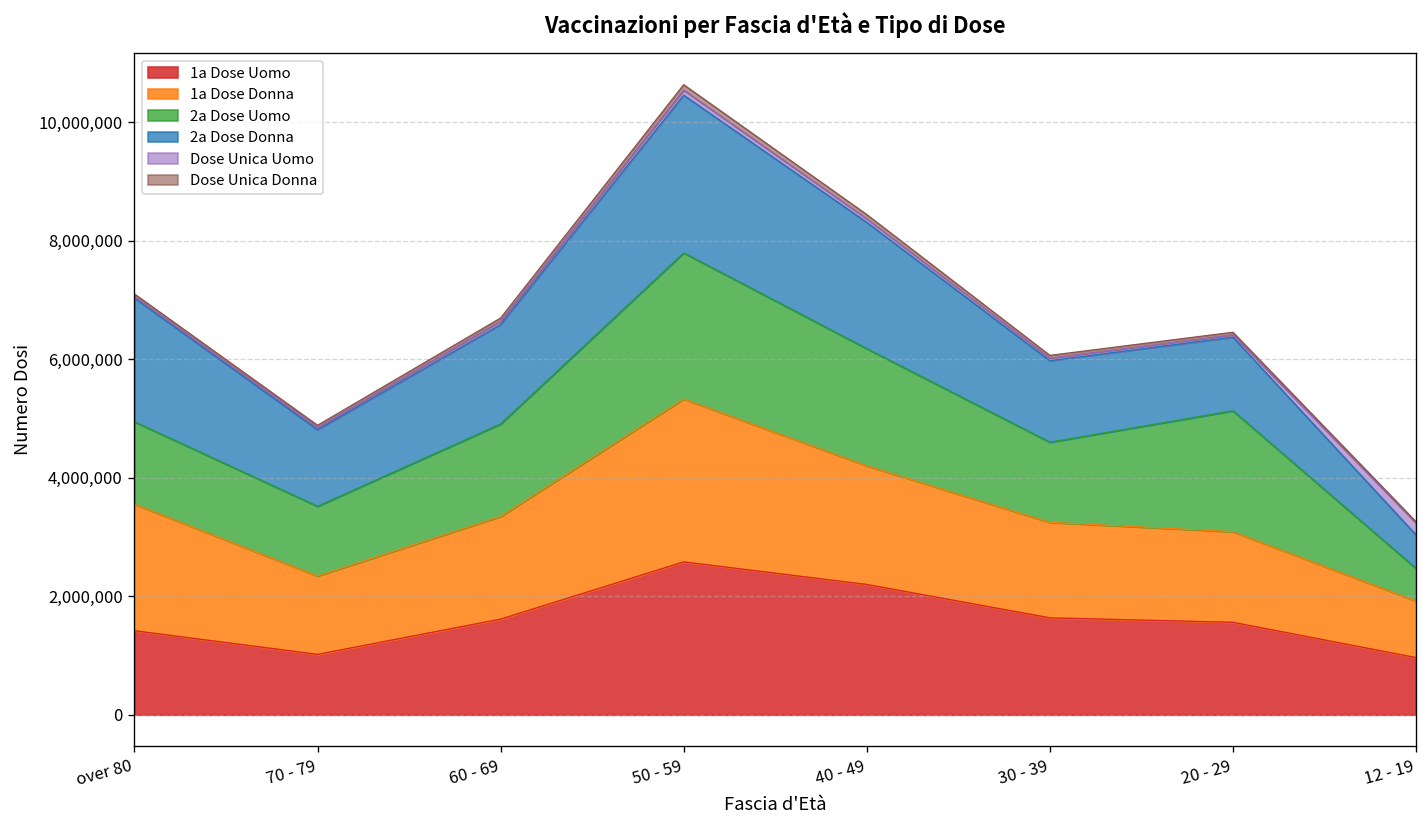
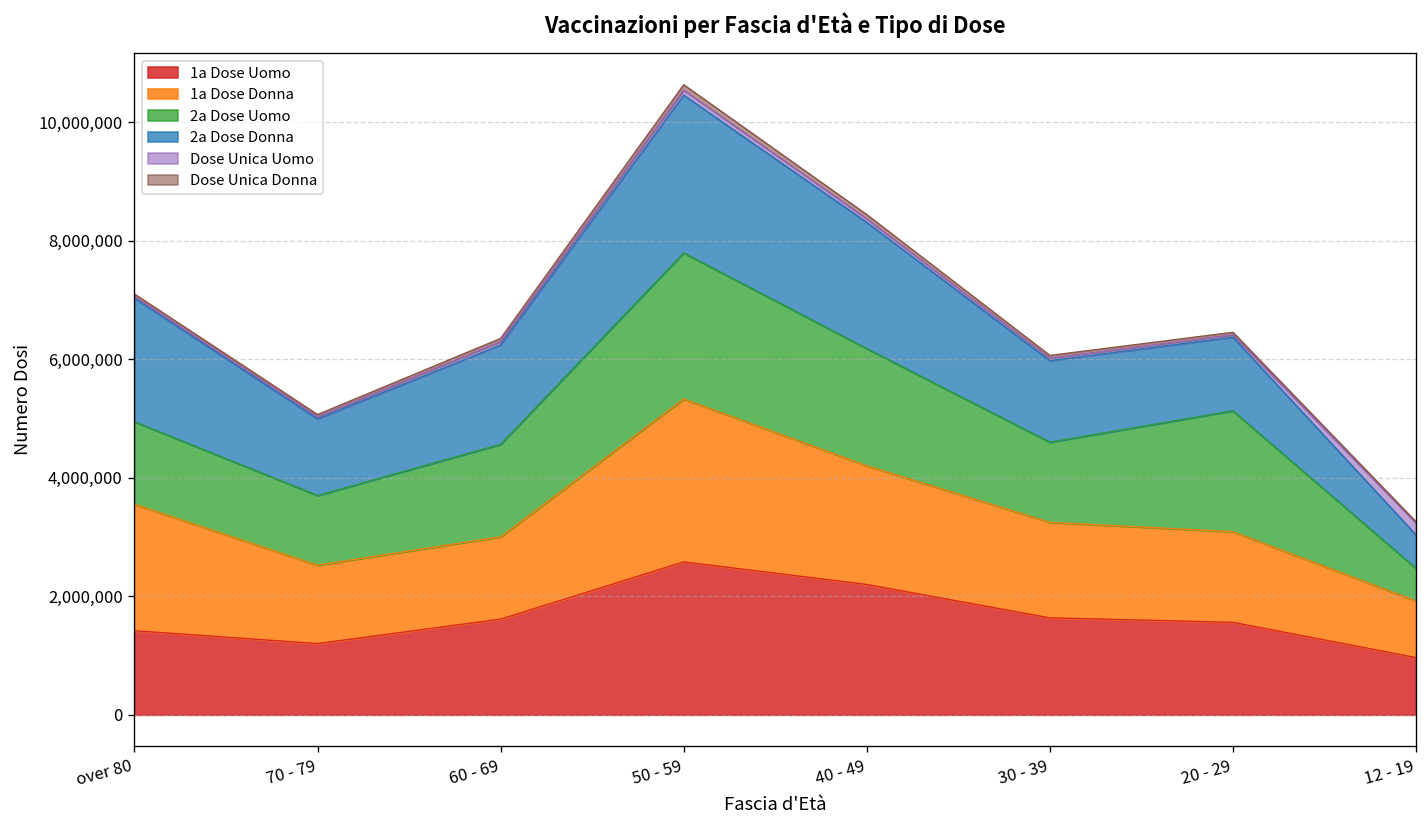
1a Dose Uomo, 70 - 79: 1,000,000 -> 1,200,000
1a Dose Donna, 60 - 69: 1,700,000 -> 1,400,000
